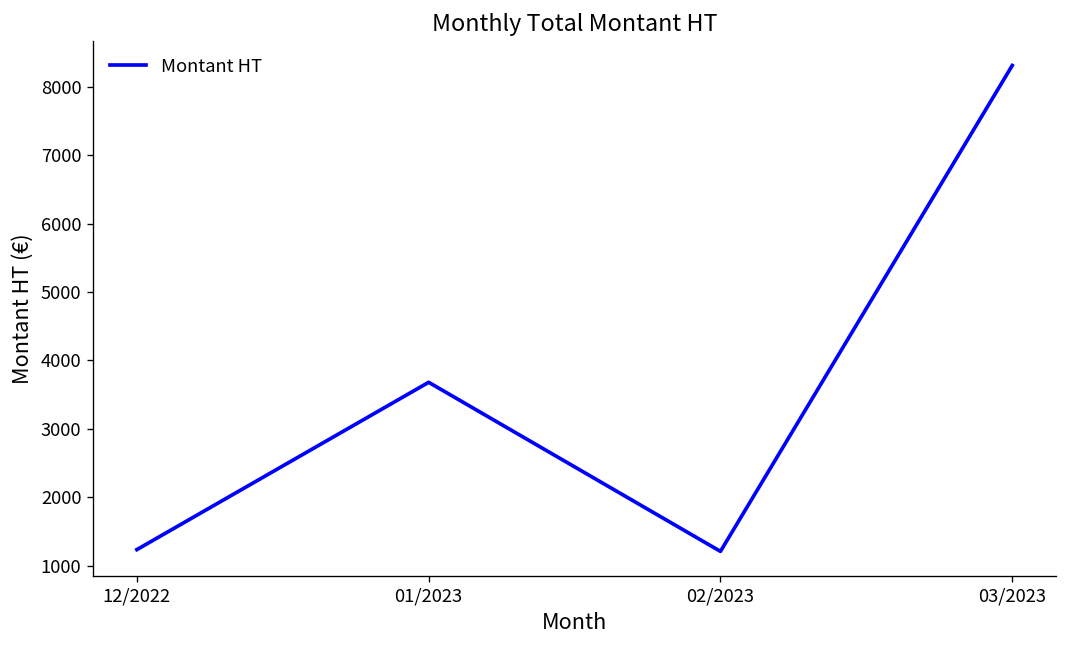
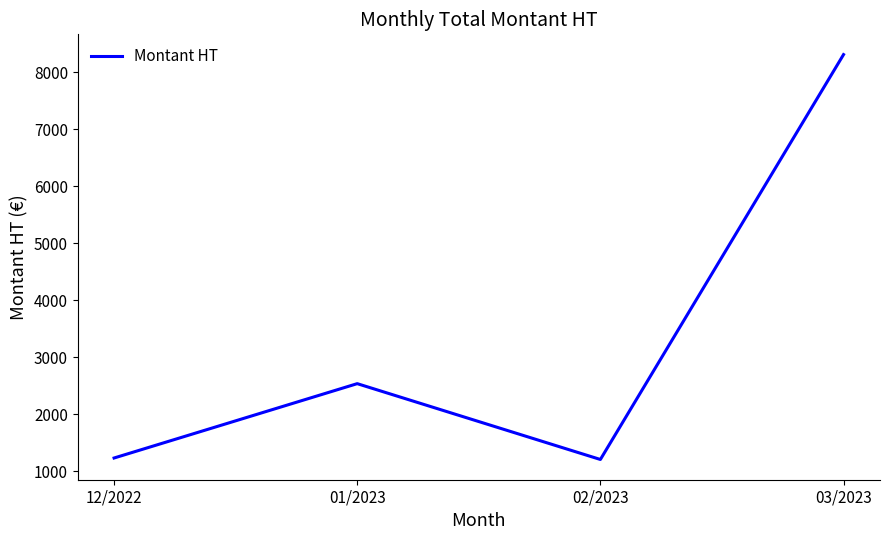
01/2023: 3700 -> 2500
